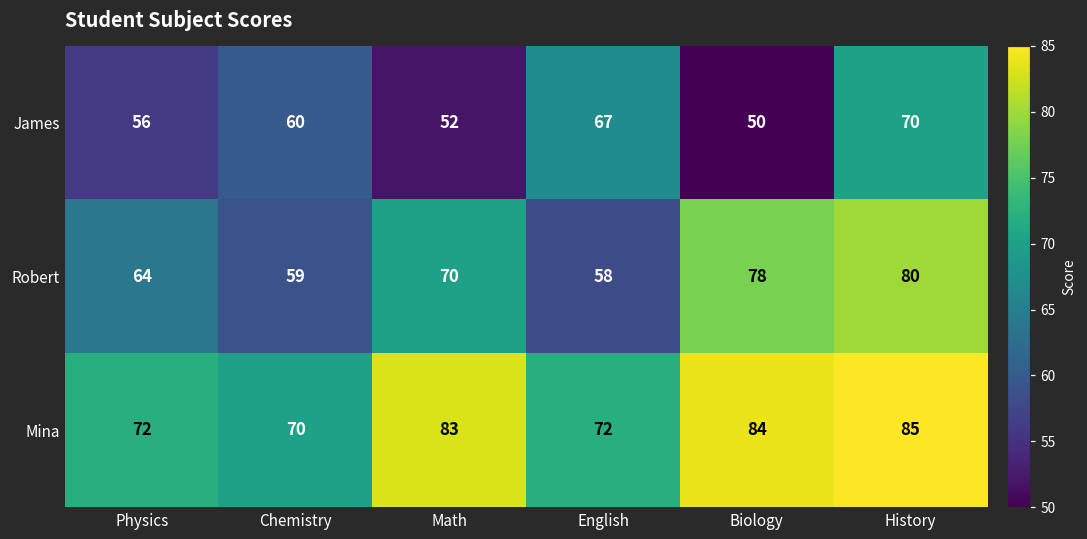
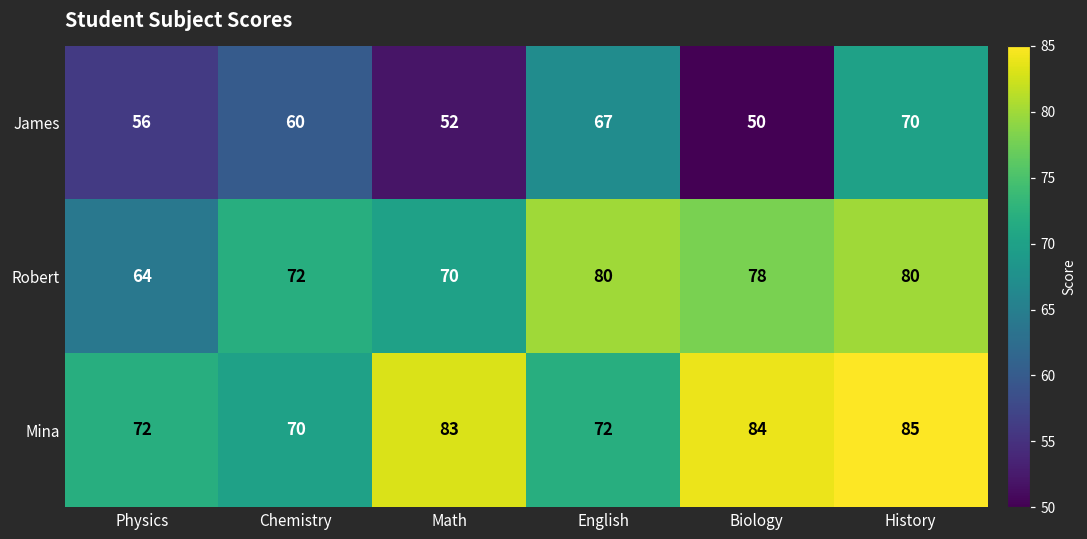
Robert, Chemistry: 59 -> 72
Robert, English: 58 -> 80
